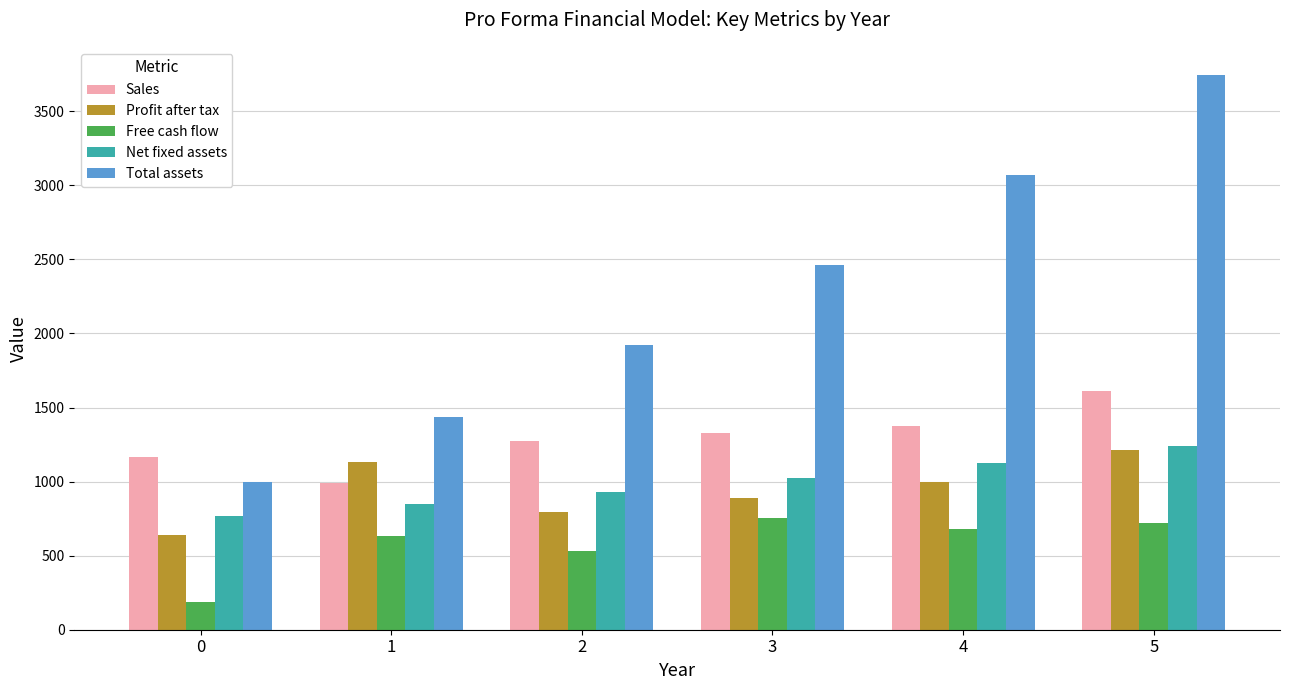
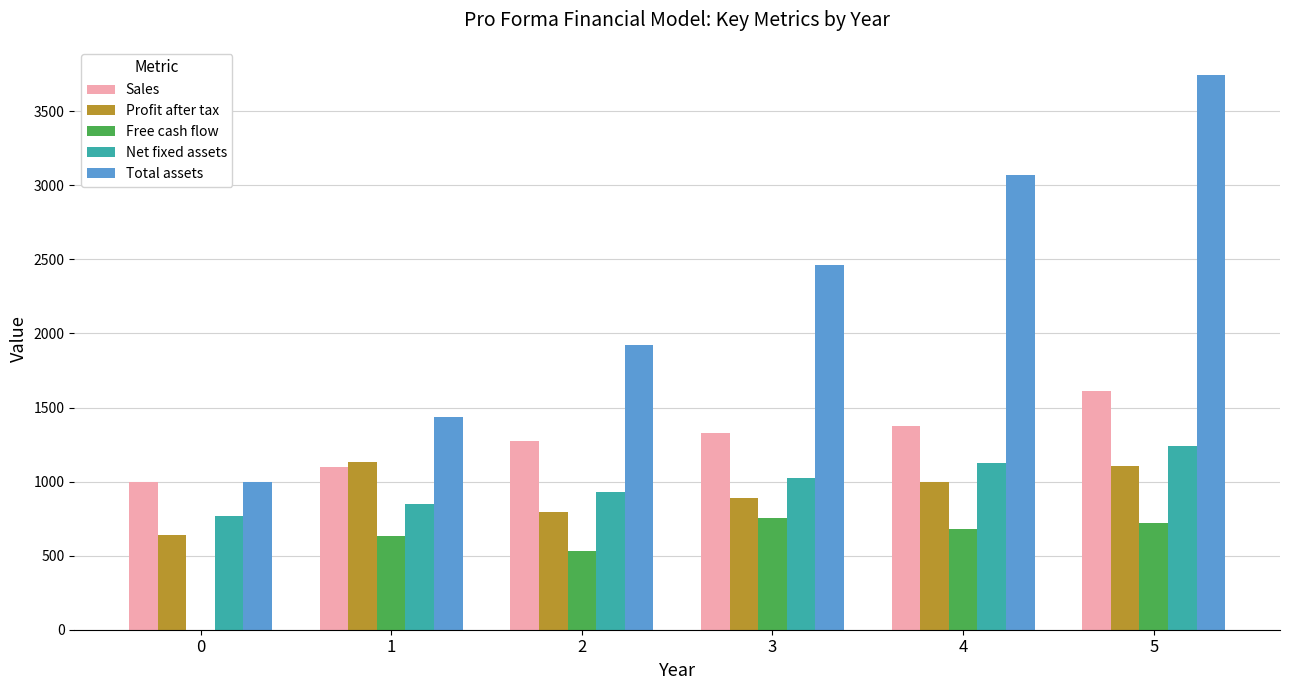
Sales, 0: 1170 -> 1000
Free cash flow, 0: 190 -> 0
Sales, 1: 990 -> 1100
Profit after tax, 5: 1210 -> 1110
